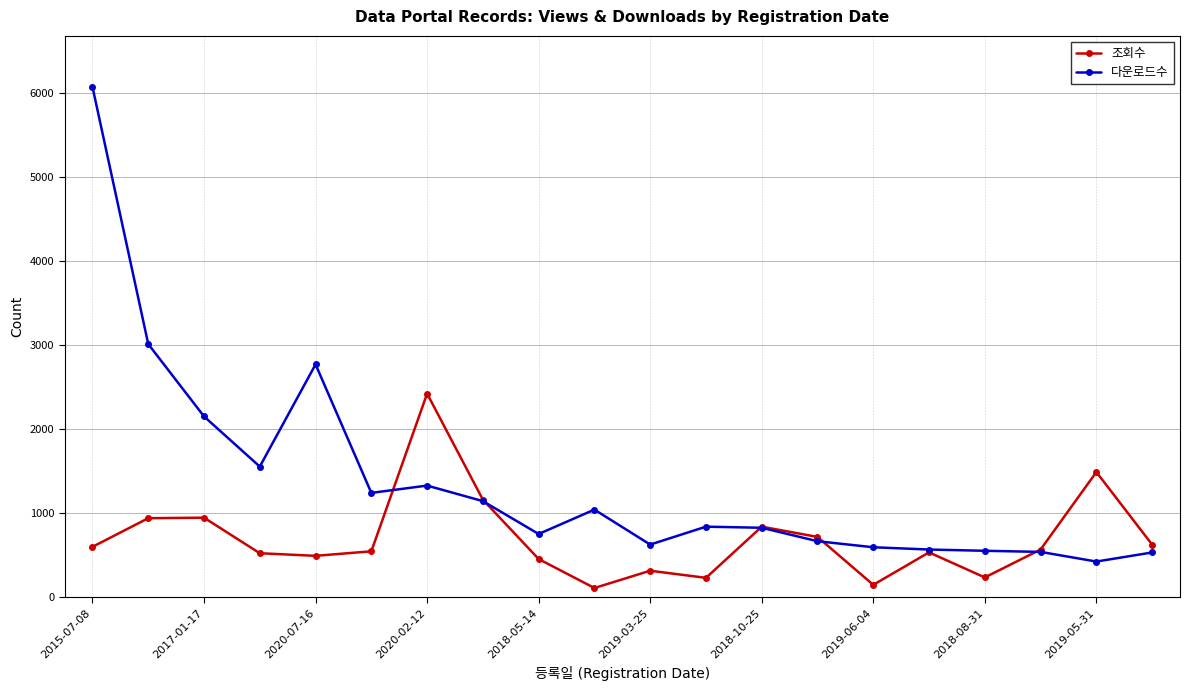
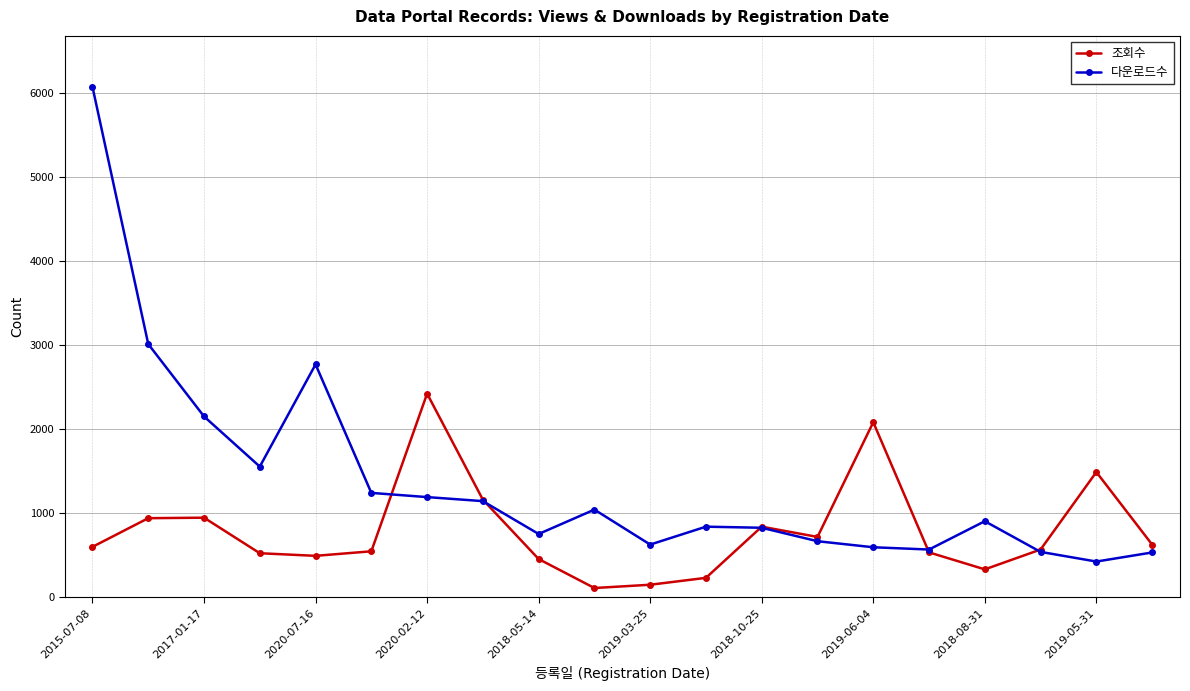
다운로드수, 2020-02-12: 1300 -> 1200
조회수, 2019-03-25: 300 -> 200
조회수, 2019-06-04: 100 -> 2100
조회수, 2018-08-31: 200 -> 300
다운로드수, 2018-08-31: 600 -> 900
